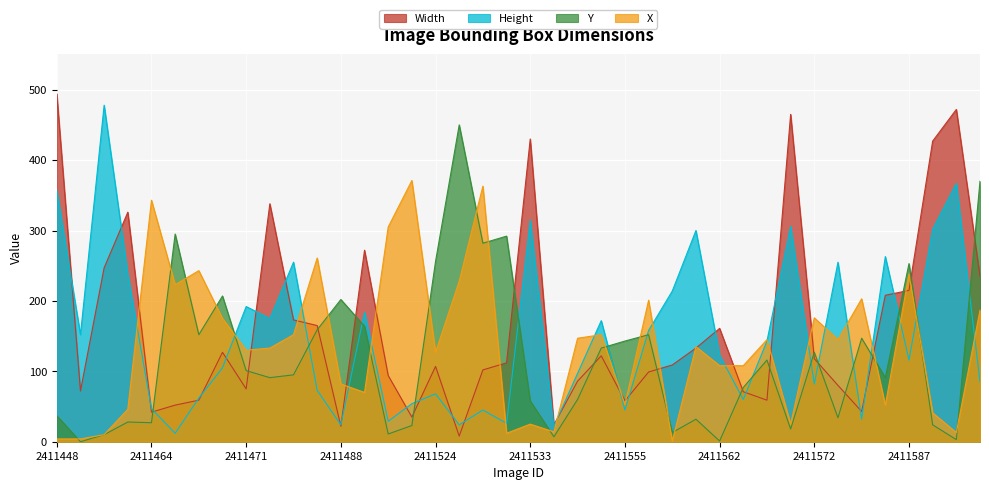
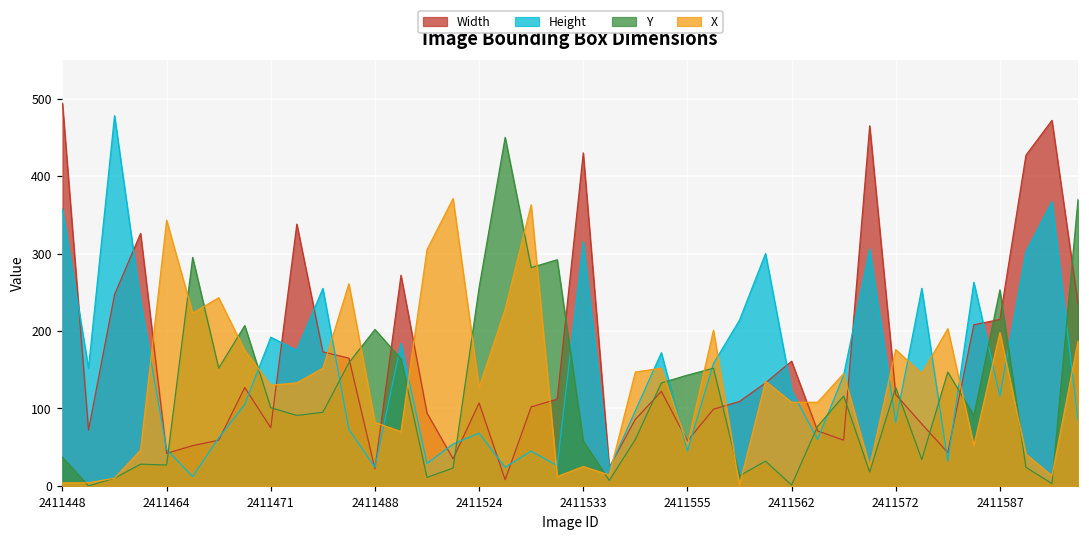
X, 2411587: 240 -> 200
